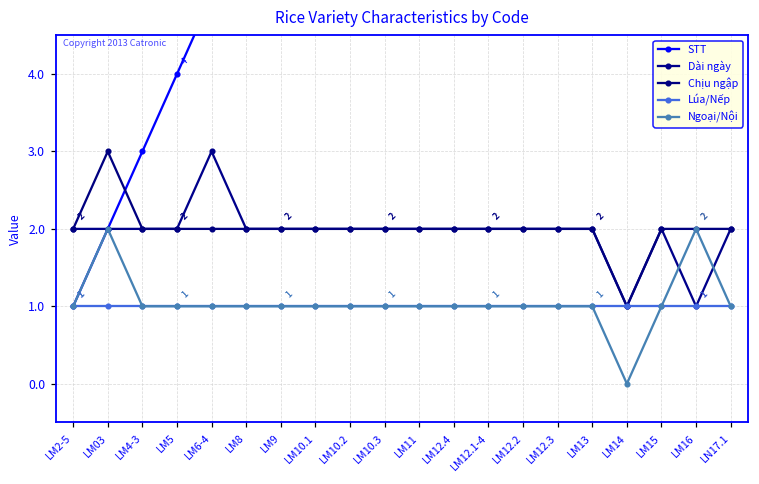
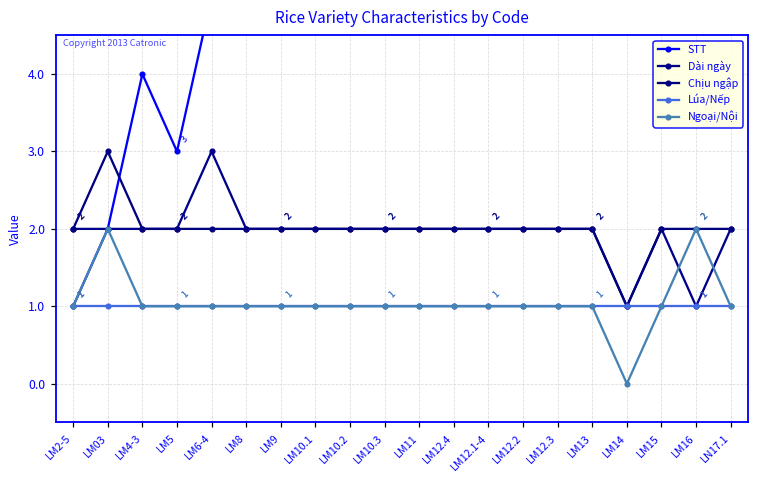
STT, LM4-3: 3 -> 4
STT, LM5: 4 -> 3
